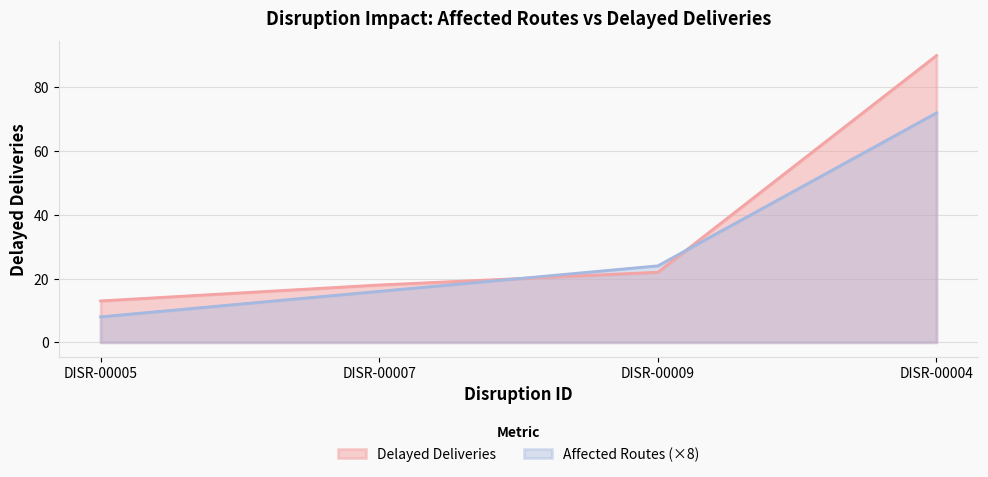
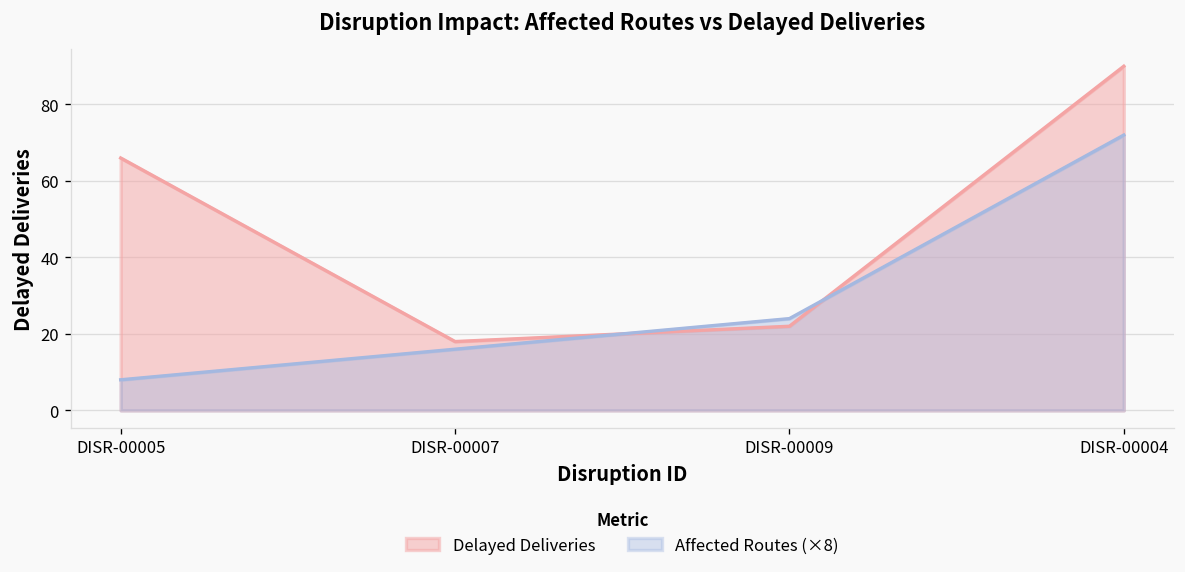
Delayed Deliveries, DISR-00005: 13 -> 66
